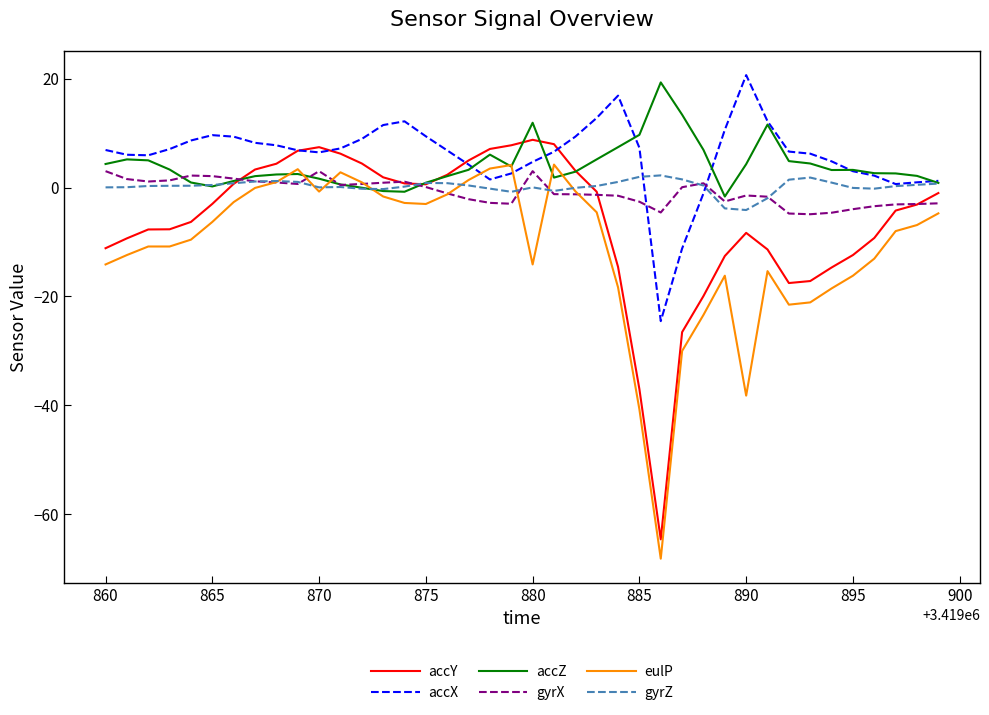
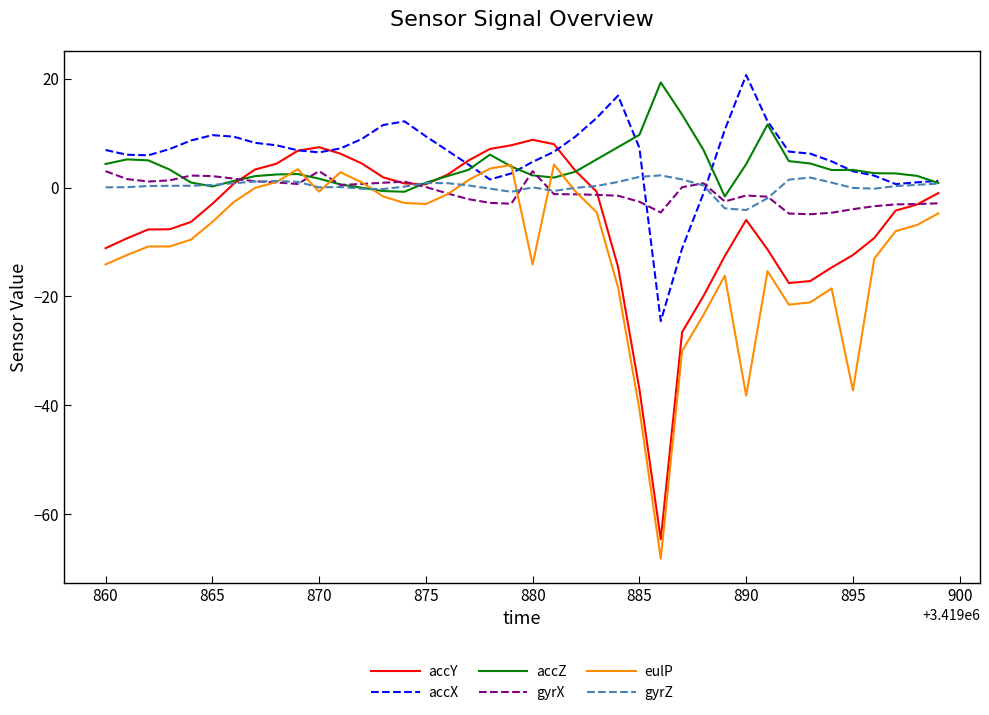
accZ, 880: 12 -> 2
accY, 890: -8 -> -6
eulP, 895: -16 -> -37
